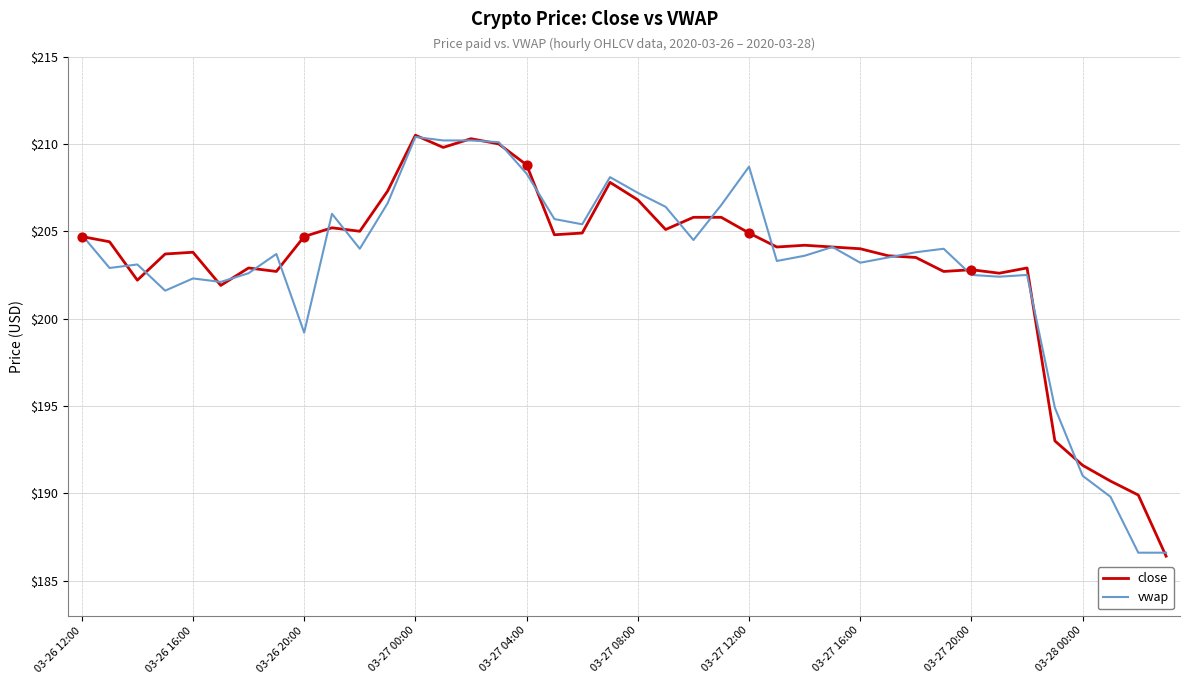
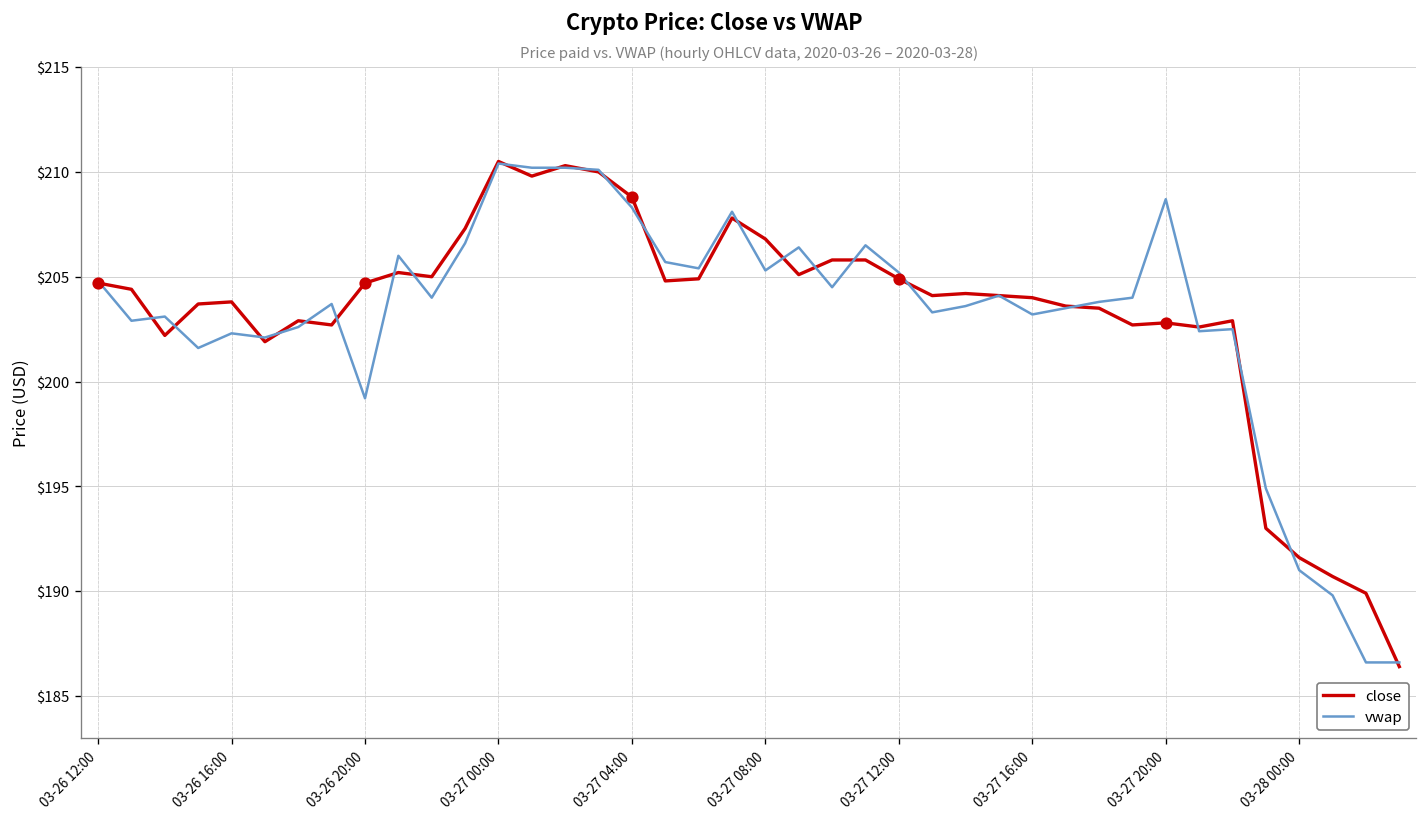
vwap, 03-27 08:00: $207.2 -> $205.3
vwap, 03-27 12:00: $208.7 -> $205.2
vwap, 03-27 20:00: $202.5 -> $208.7
